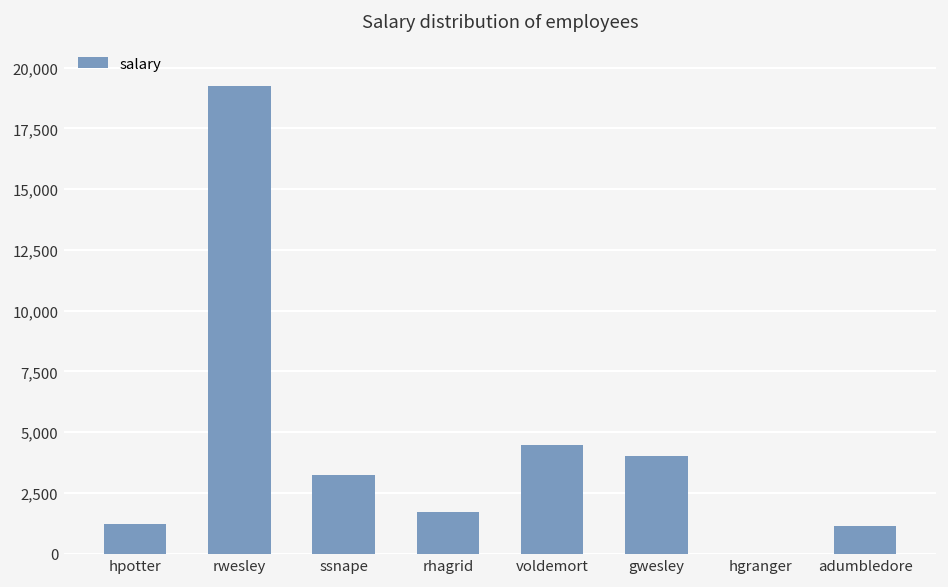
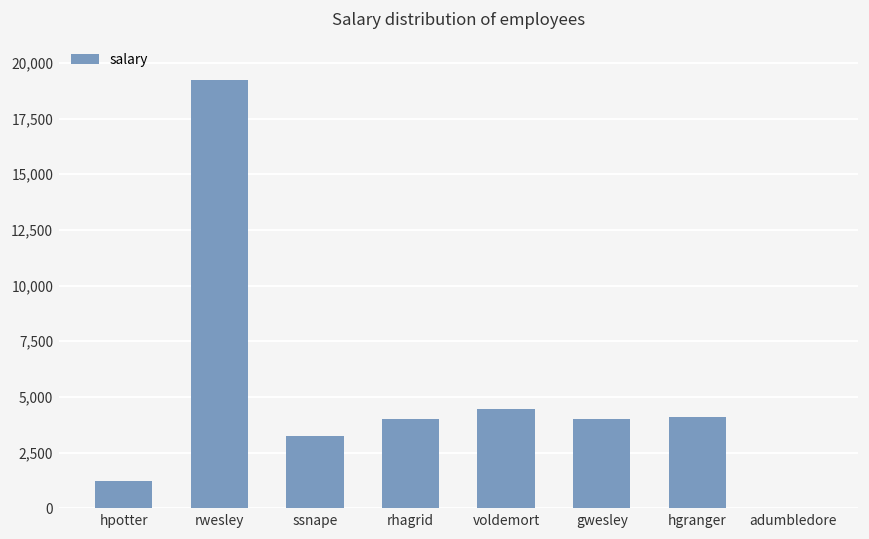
rhagrid: 1,700 -> 4,000
hgranger: 0 -> 4,100
adumbledore: 1,100 -> 0
